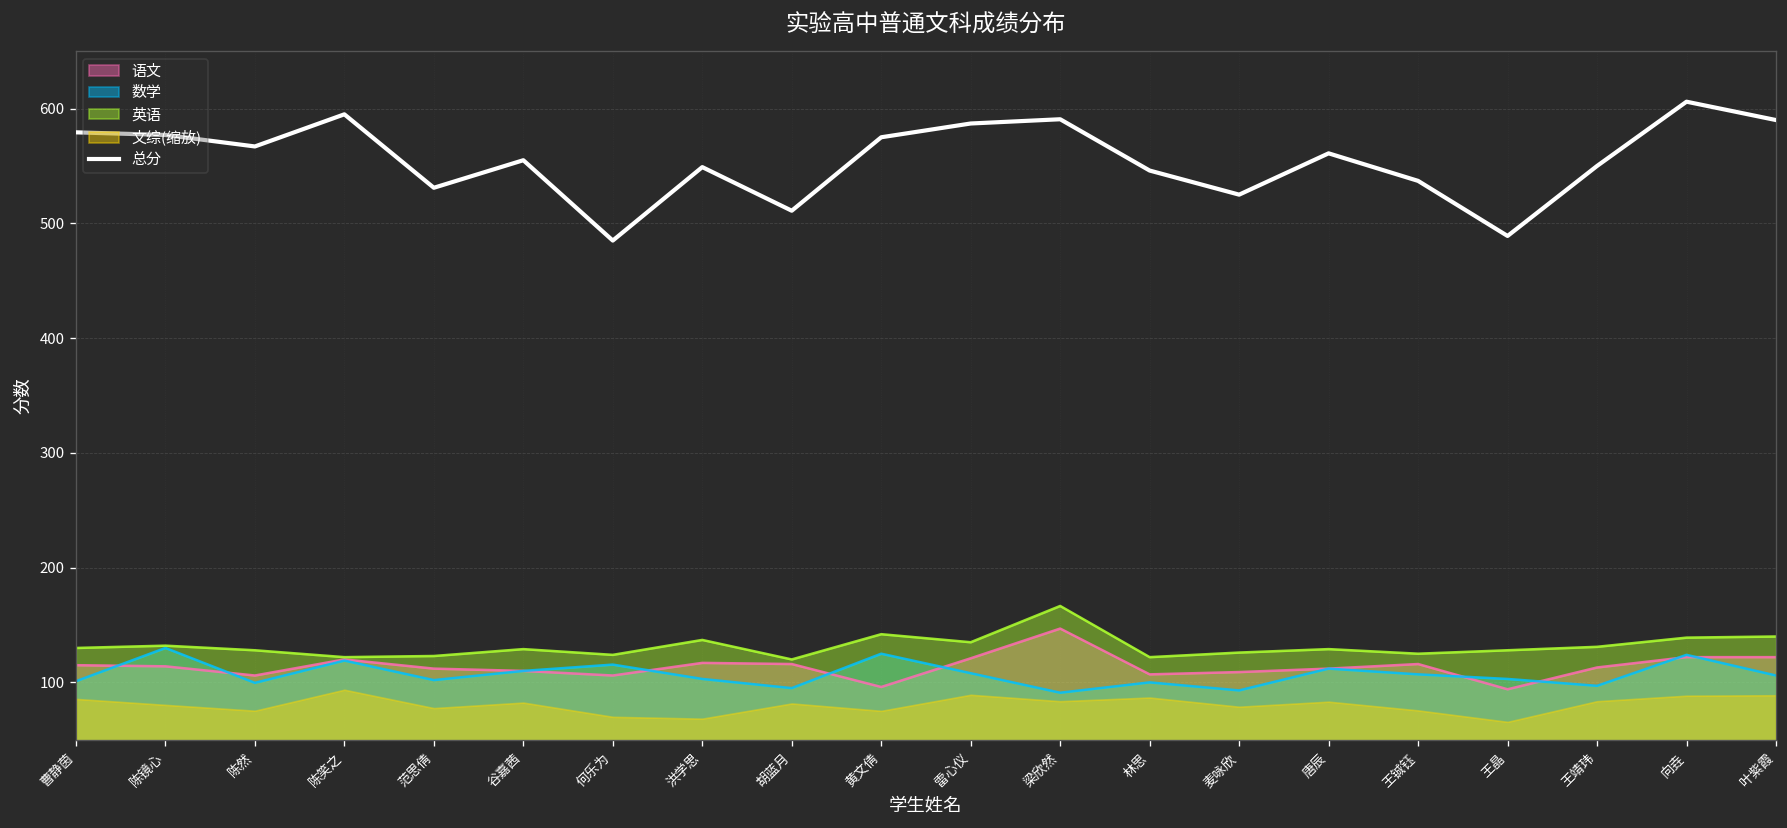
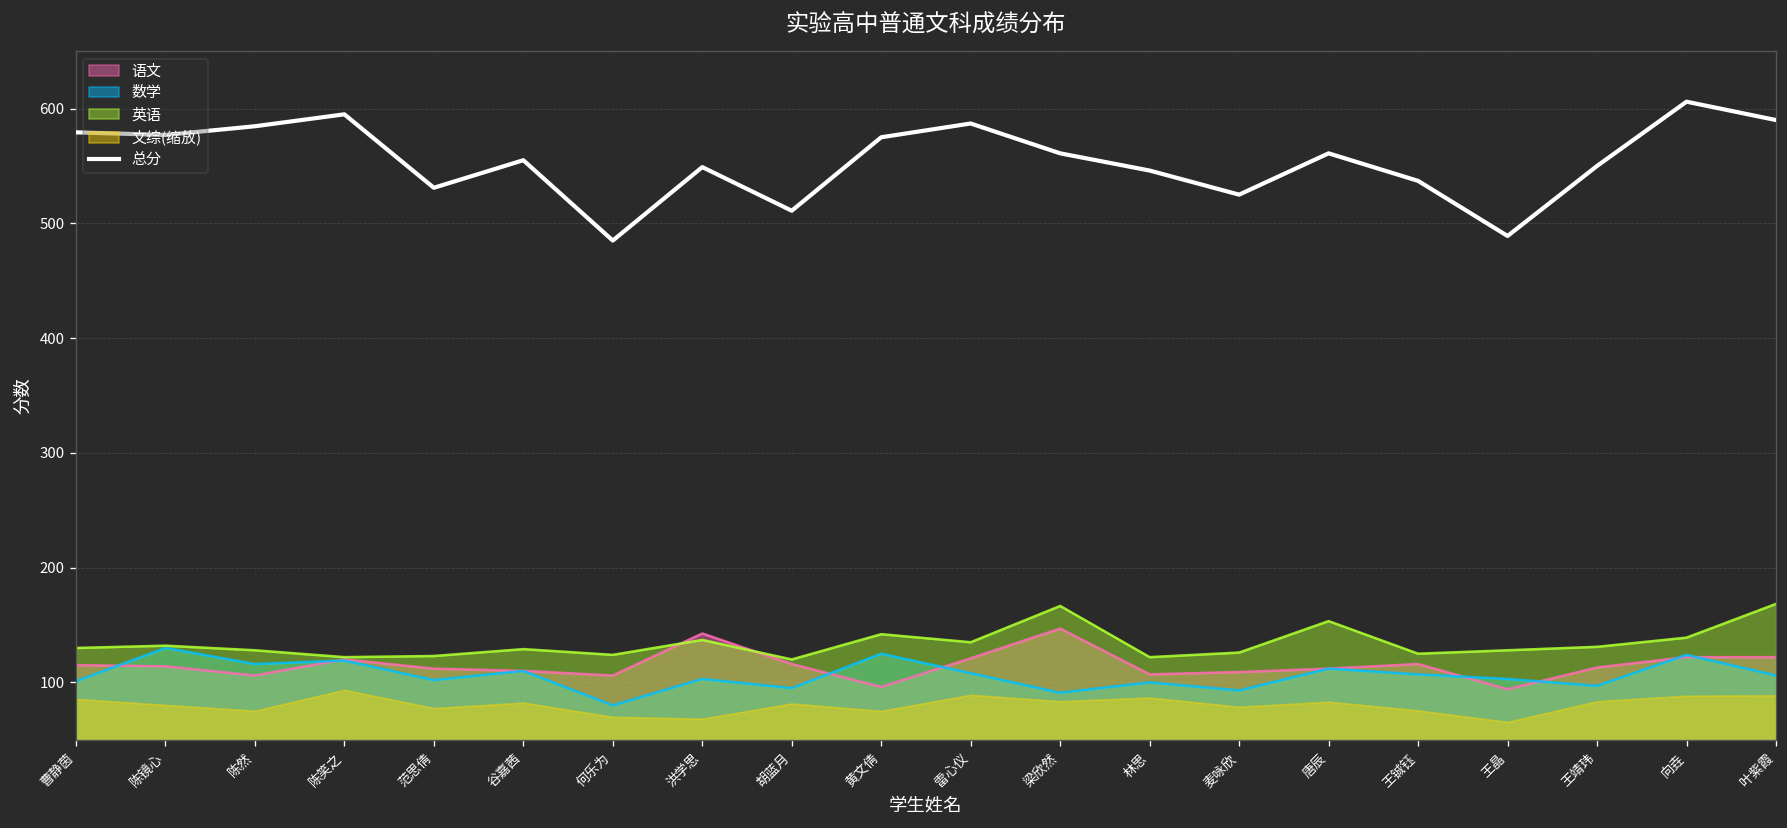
总分, 陈然: 570 -> 580
数学, 陈然: 100 -> 120
数学, 何乐为: 120 -> 80
语文, 洪学思: 120 -> 140
总分, 梁欣然: 590 -> 560
英语, 唐辰: 130 -> 150
英语, 叶紫霞: 140 -> 170
